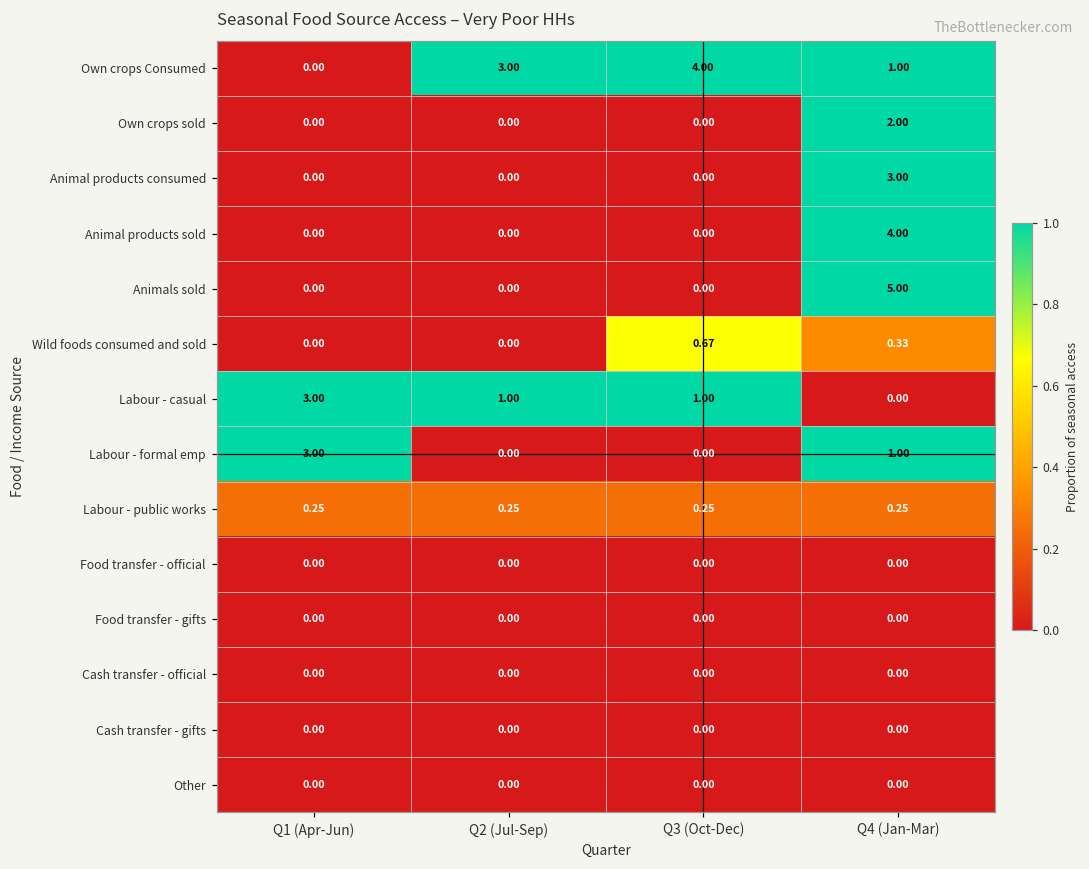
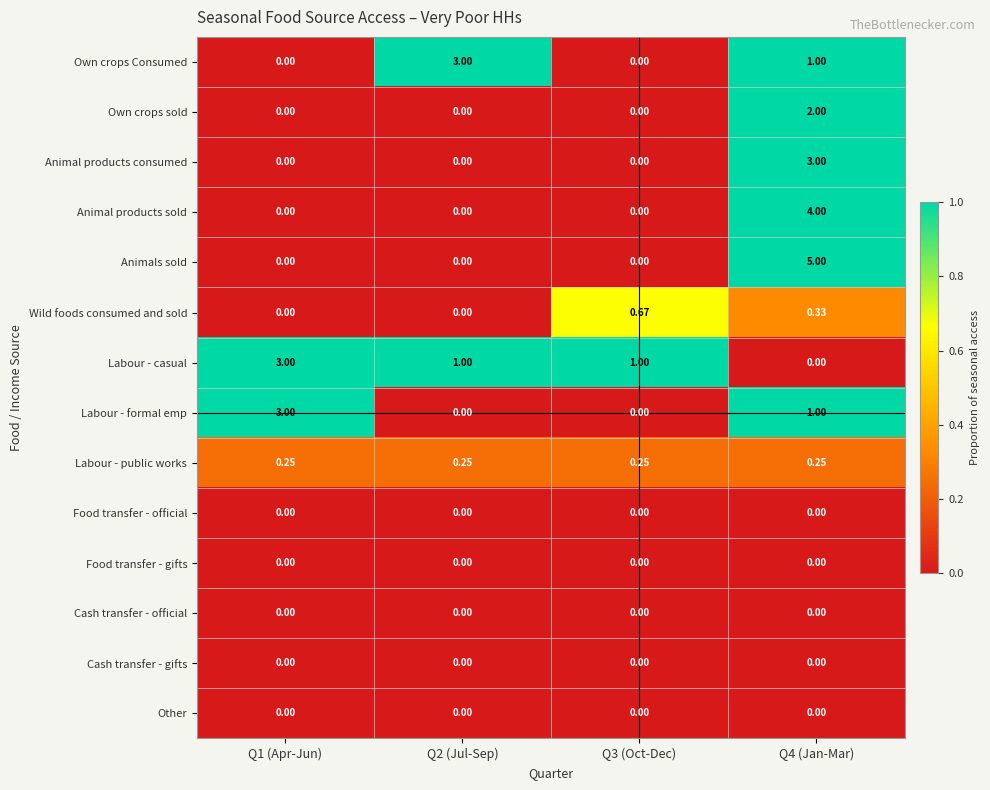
Own crops Consumed, Q3 (Oct-Dec): 4.00 -> 0.00
